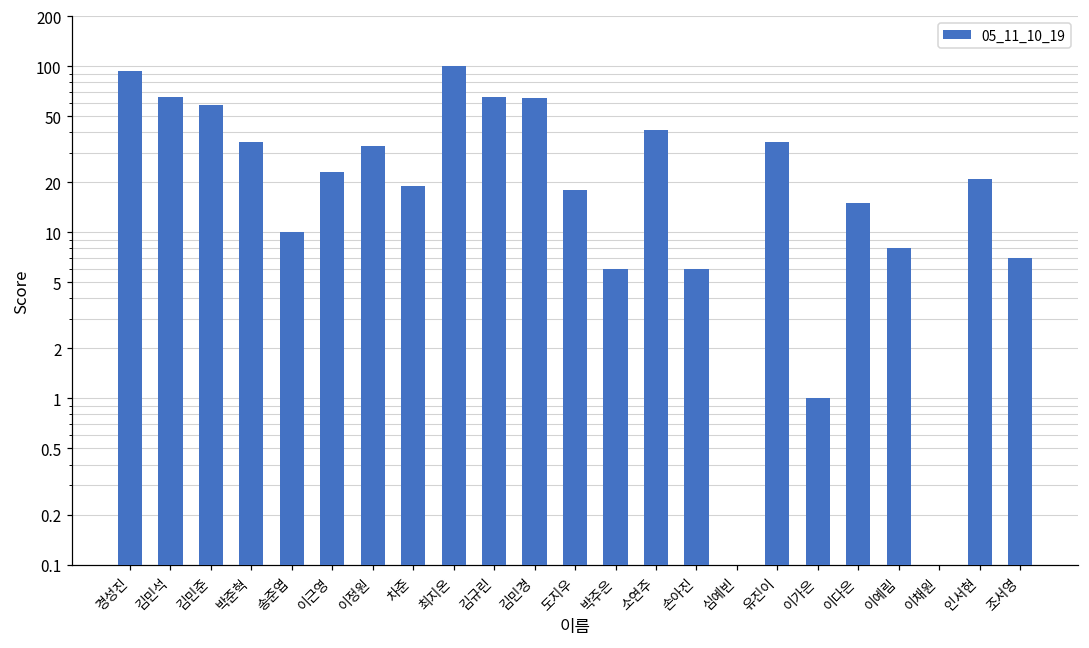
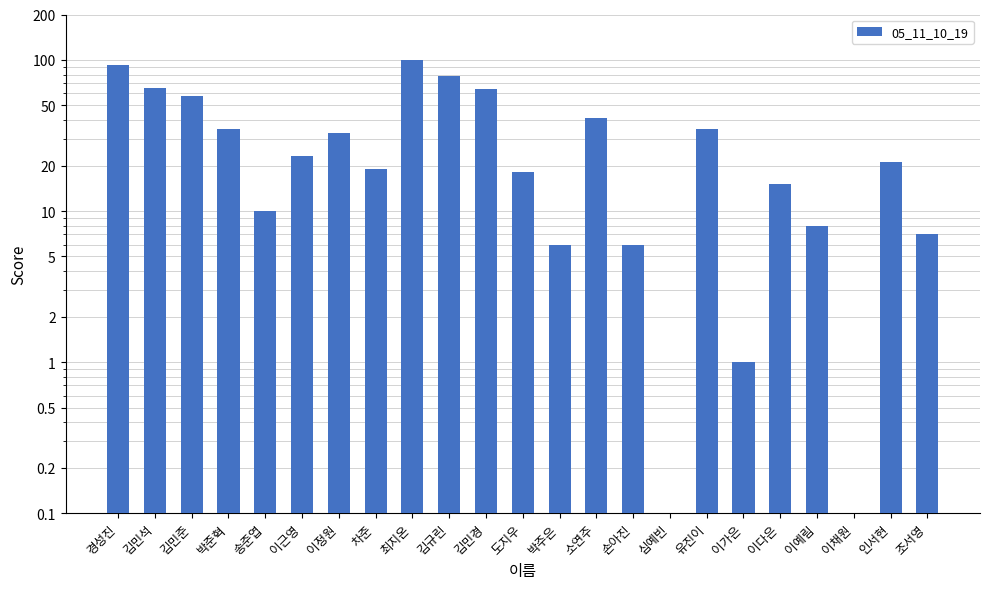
김규린: 65 -> 80
